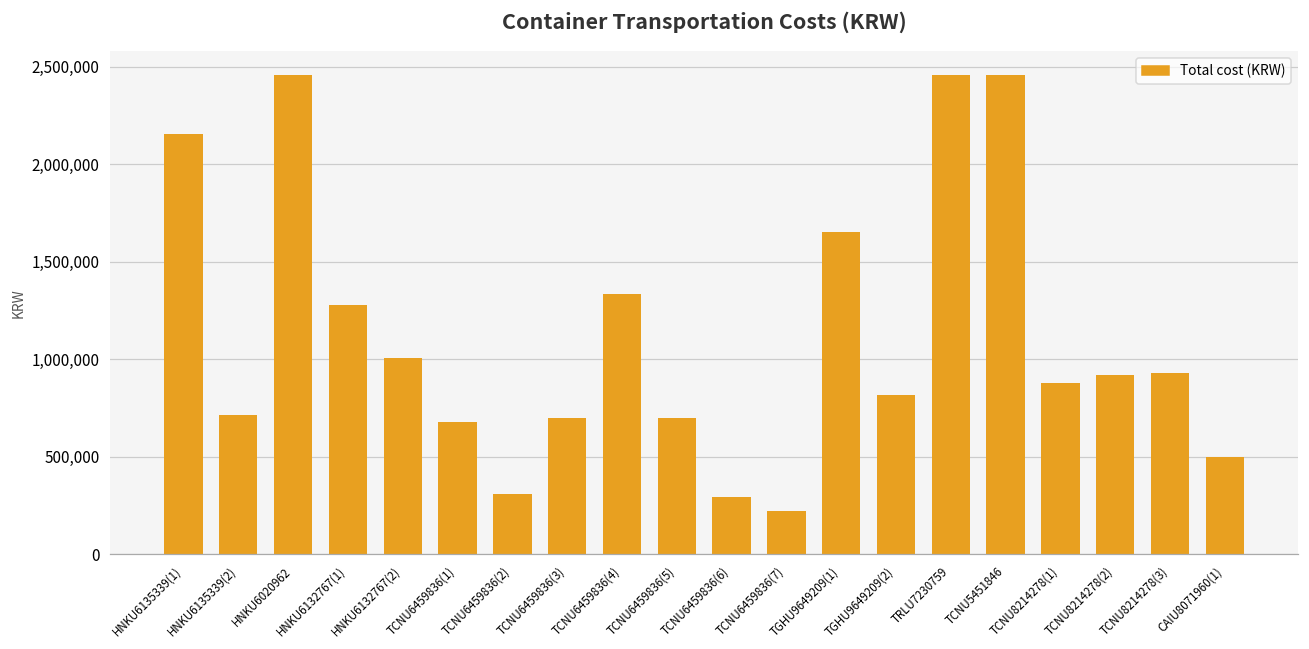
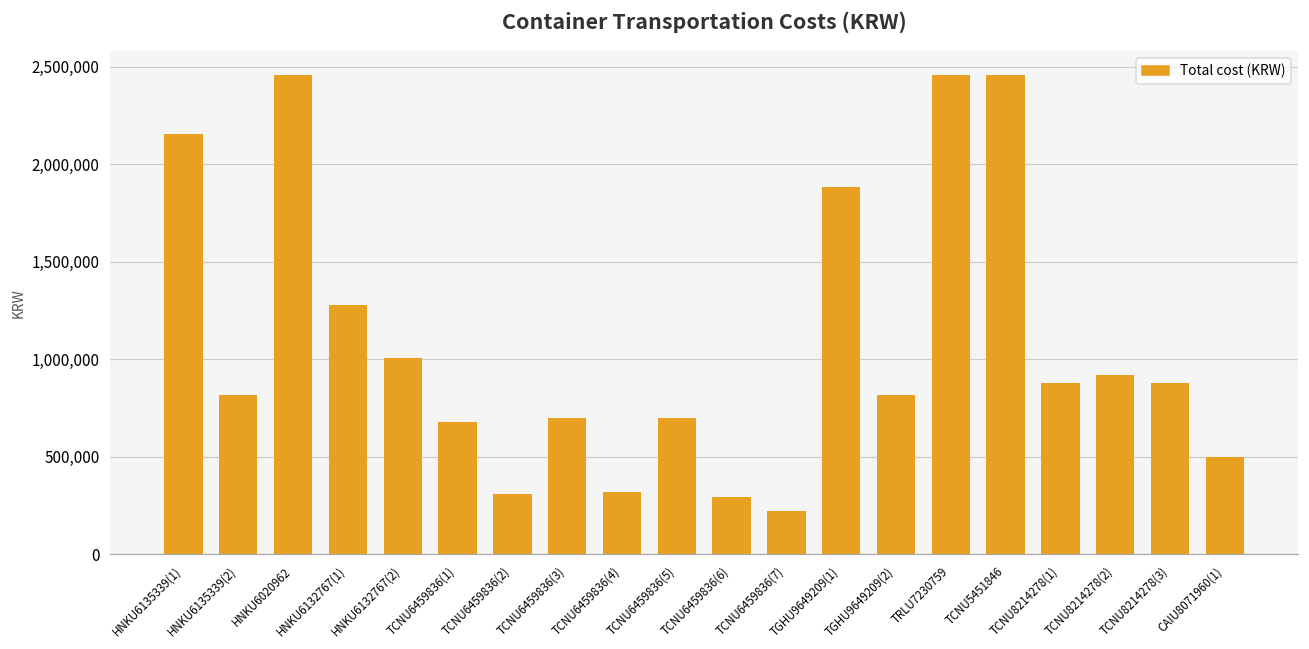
HNKU6135339(2): 720,000 -> 820,000
TCNU6459836(4): 1,330,000 -> 320,000
TGHU9649209(1): 1,650,000 -> 1,880,000
TCNU8214278(3): 930,000 -> 880,000
